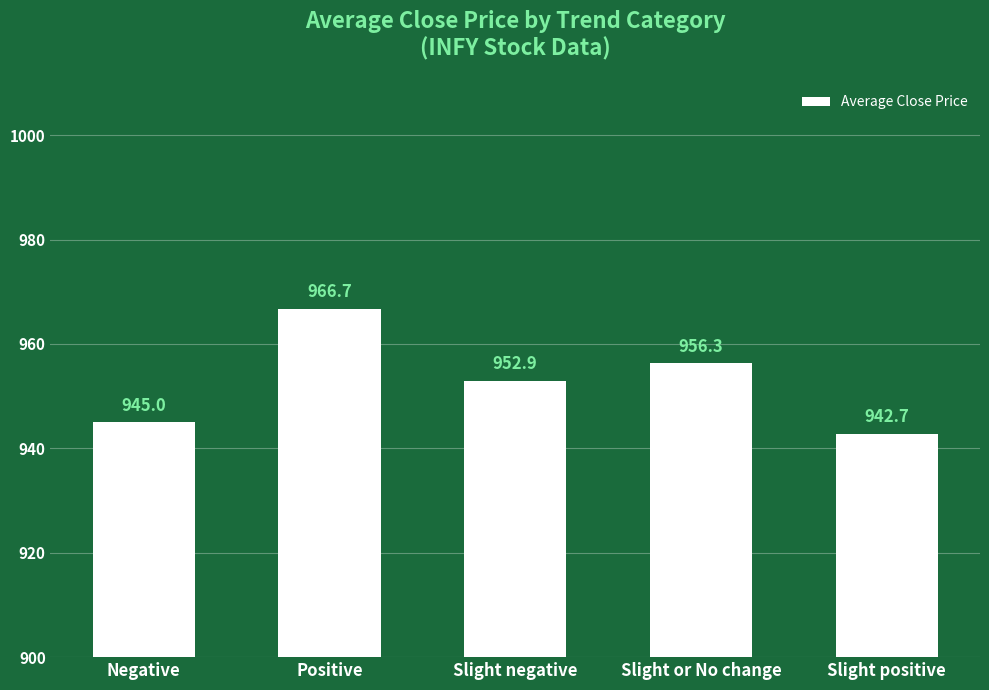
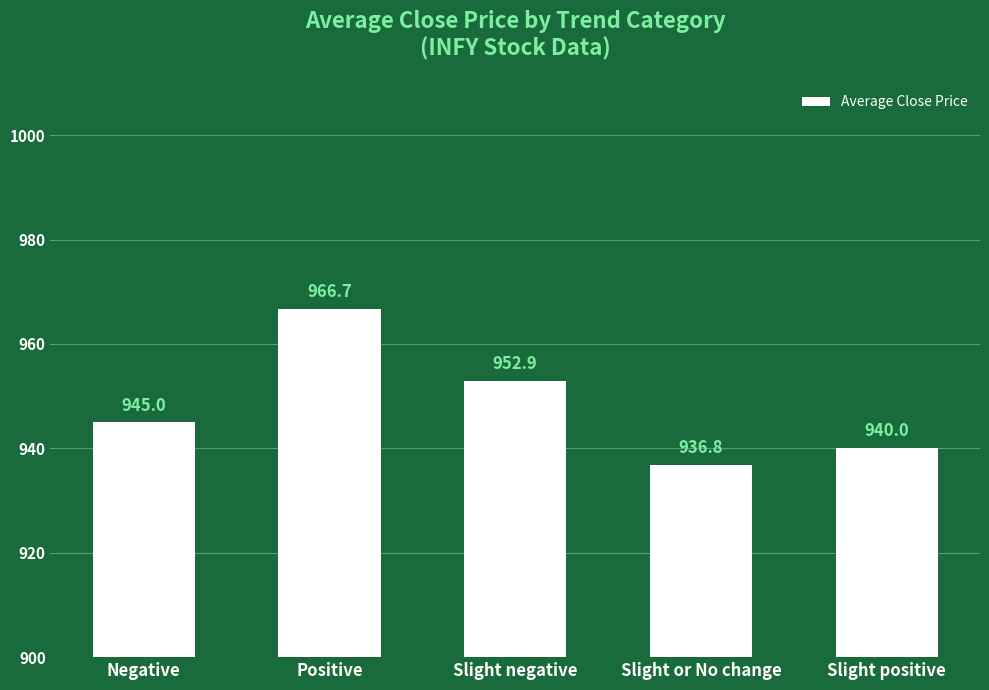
Slight or No change: 956.3 -> 936.8
Slight positive: 942.7 -> 940.0
